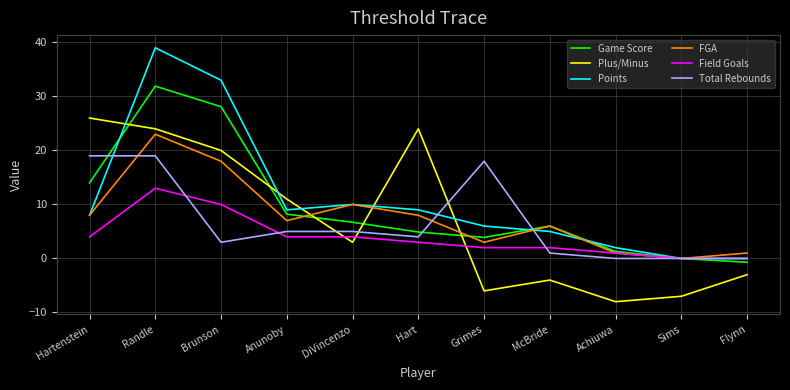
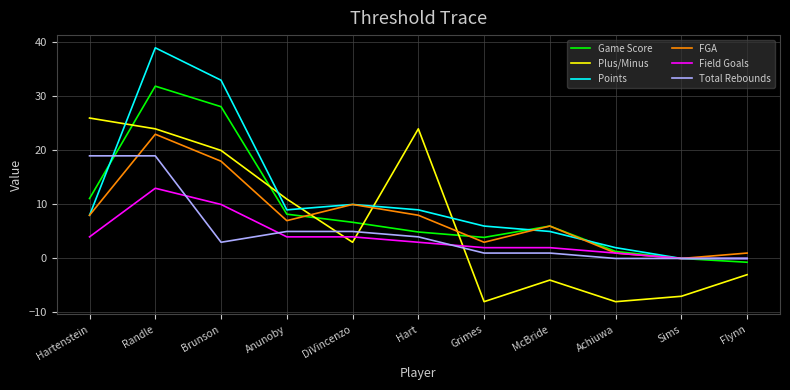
Game Score, Hartenstein: 14 -> 11
Plus/Minus, Grimes: -6 -> -8
Total Rebounds, Grimes: 18 -> 1
